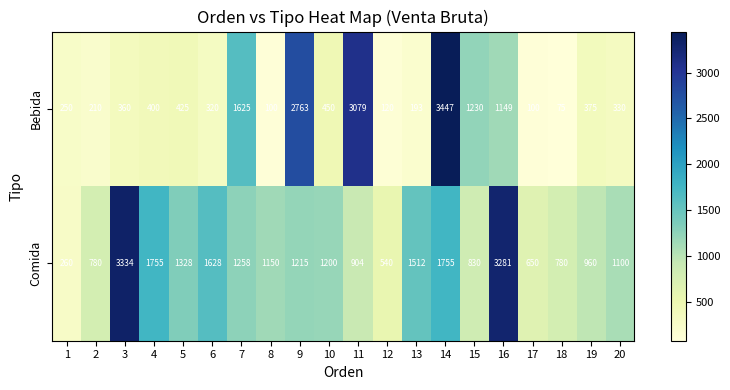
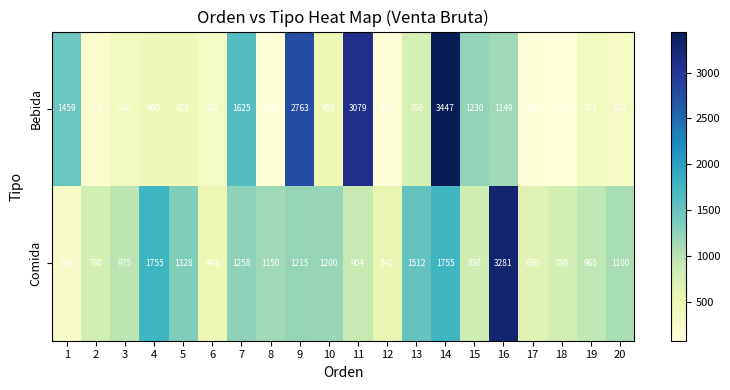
Bebida, 1: 250 -> 1459
Bebida, 13: 193 -> 760
Comida, 3: 3334 -> 975
Comida, 6: 1628 -> 468
